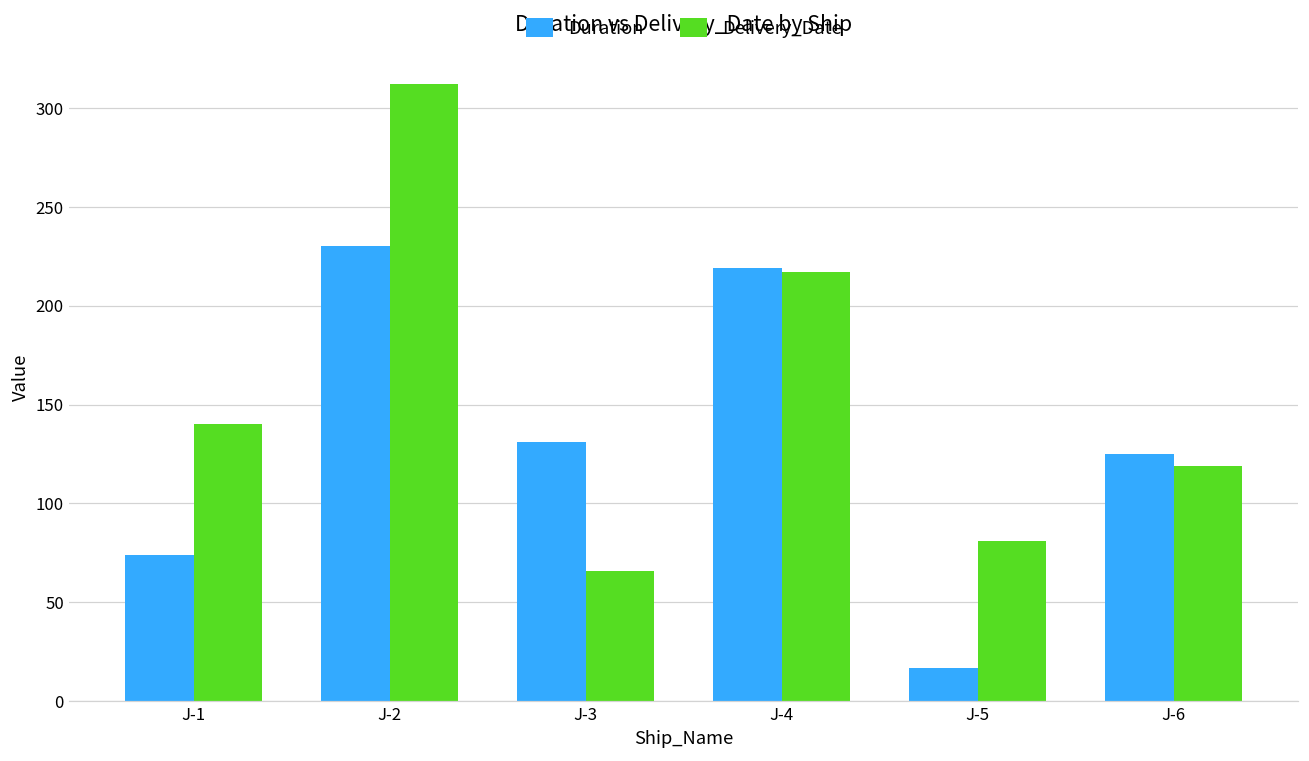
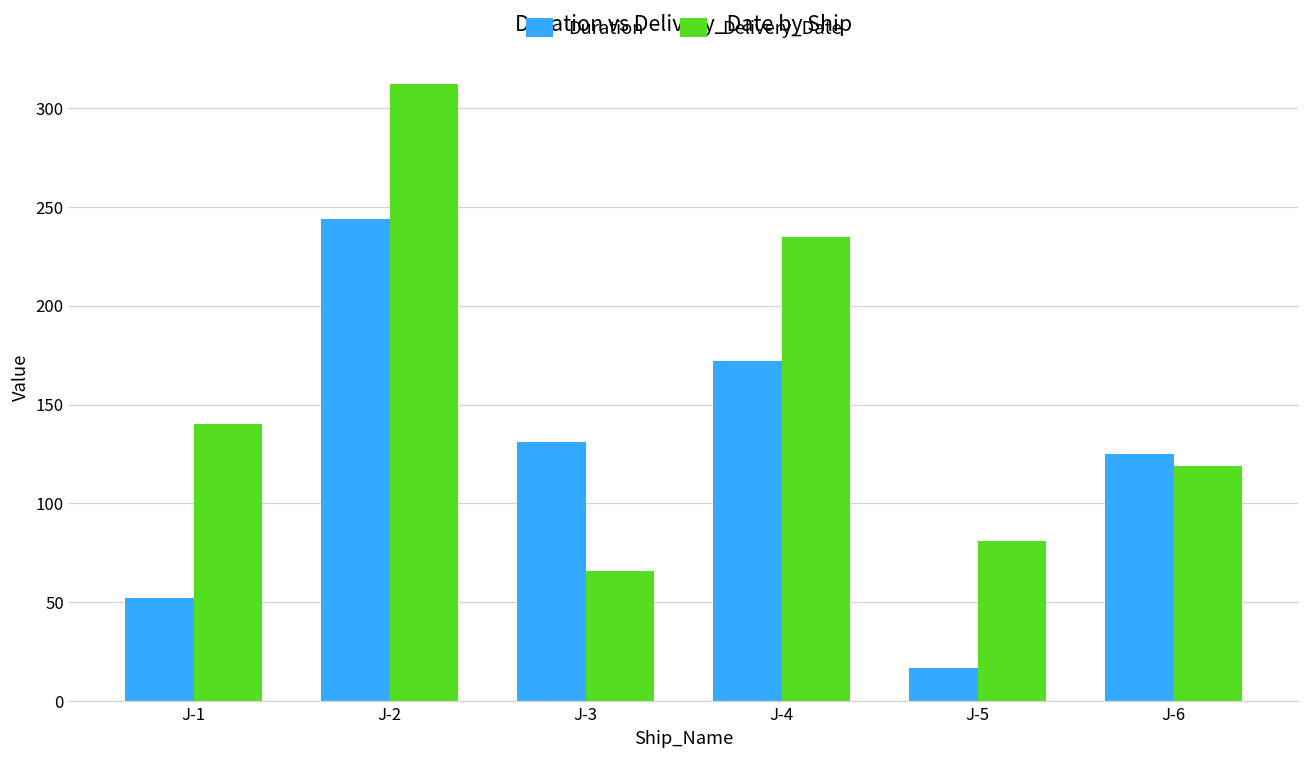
Duration, J-1: 74 -> 52
Duration, J-2: 230 -> 244
Duration, J-4: 219 -> 172
Delivery_Date, J-4: 217 -> 235
